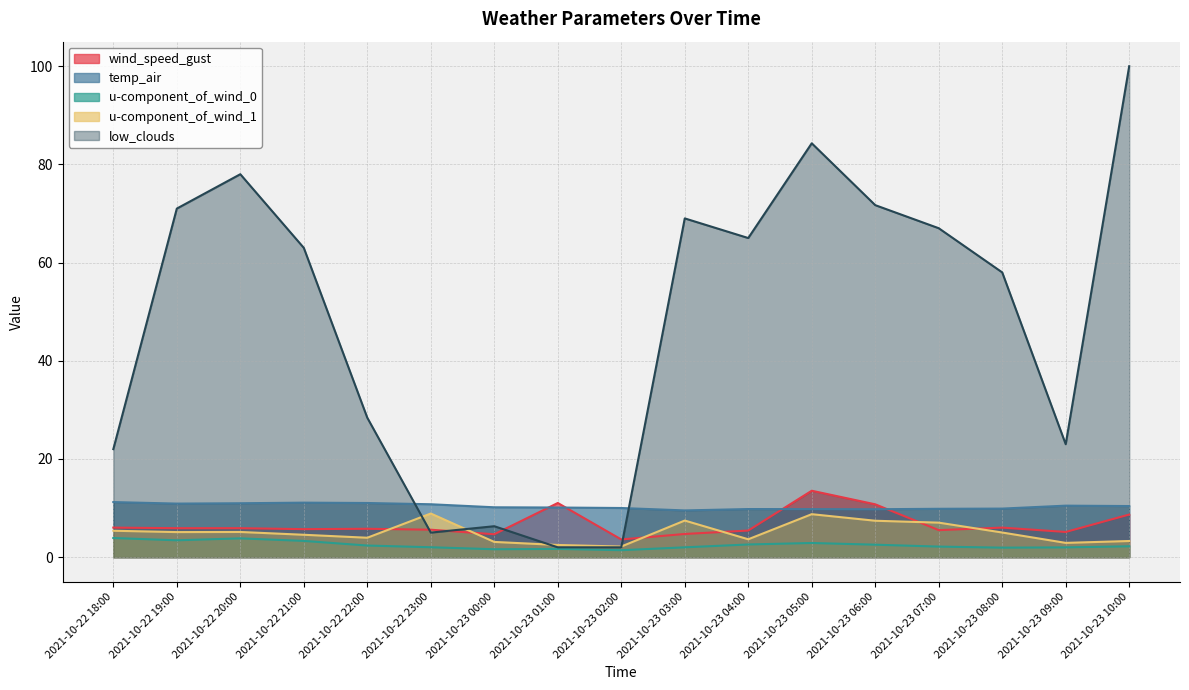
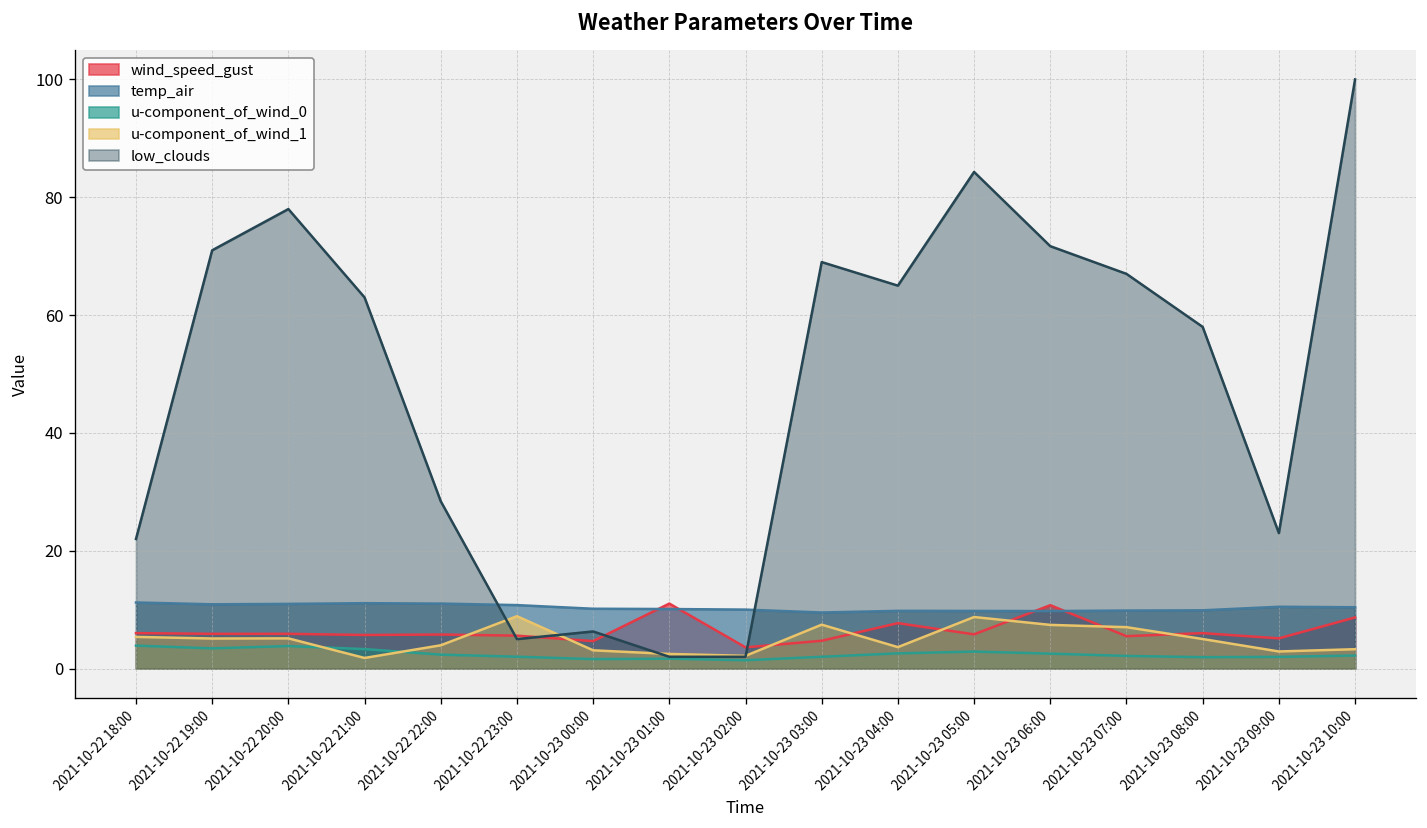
u-component_of_wind_1, 2021-10-22 21:00: 5 -> 2
wind_speed_gust, 2021-10-23 04:00: 5 -> 8
wind_speed_gust, 2021-10-23 05:00: 14 -> 6
